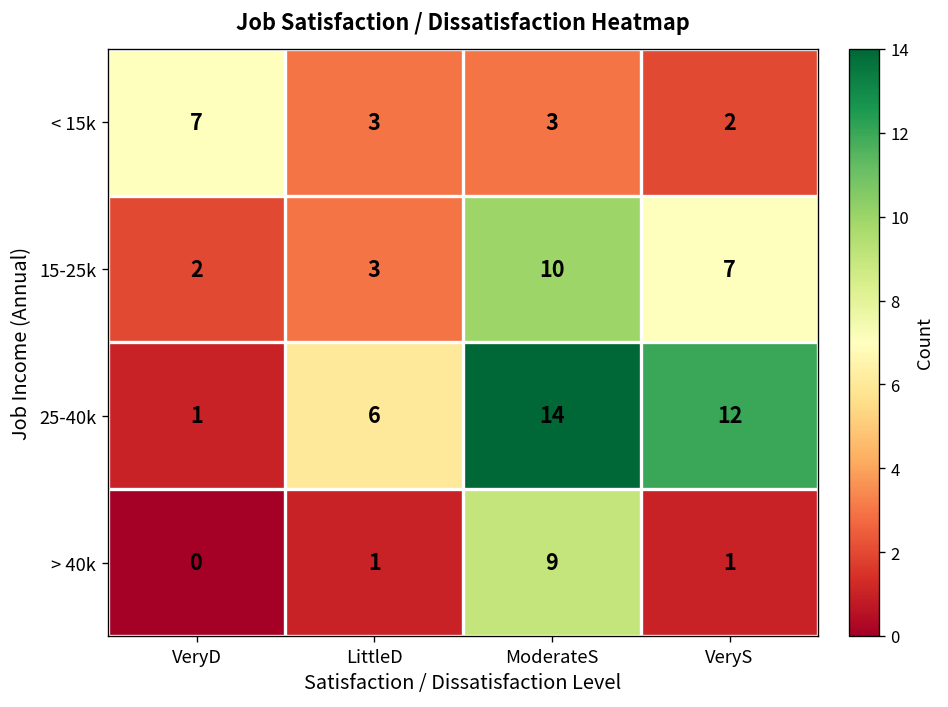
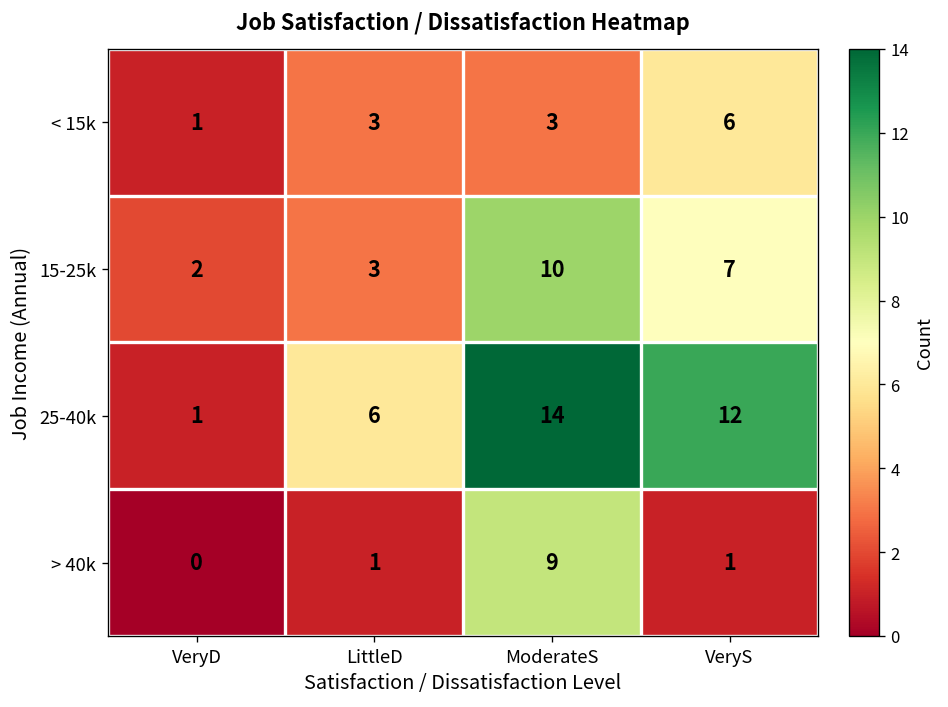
< 15k, VeryD: 7 -> 1
< 15k, VeryS: 2 -> 6
